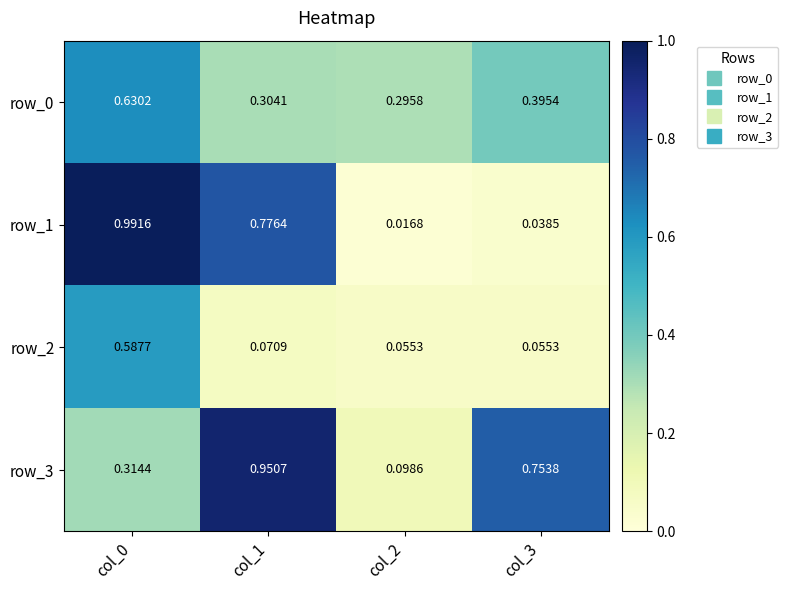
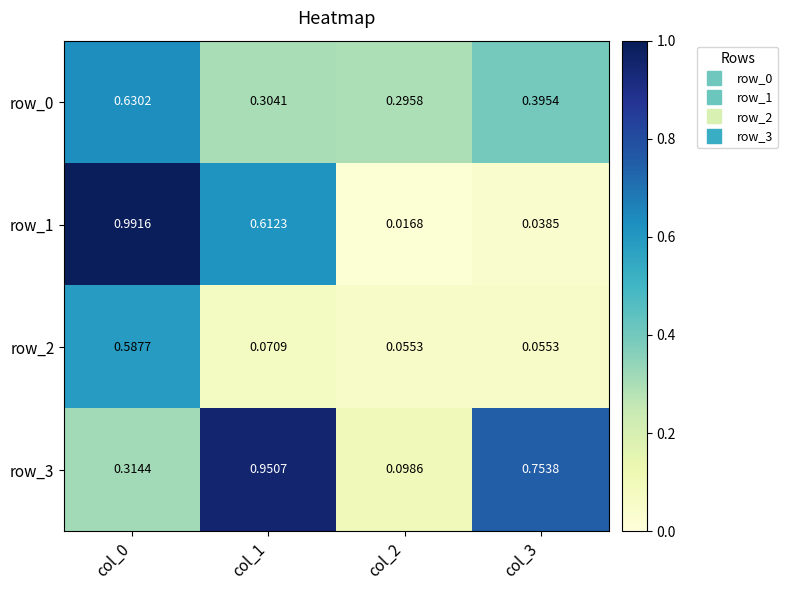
row_1, col_1: 0.7764 -> 0.6123
